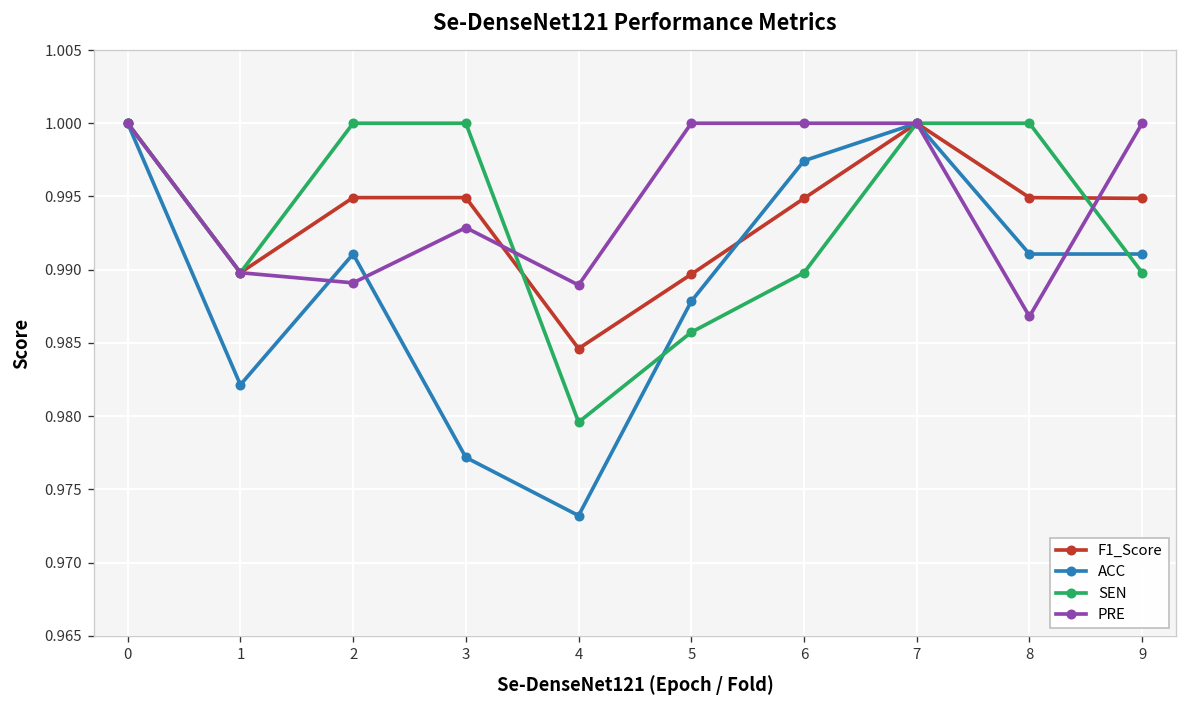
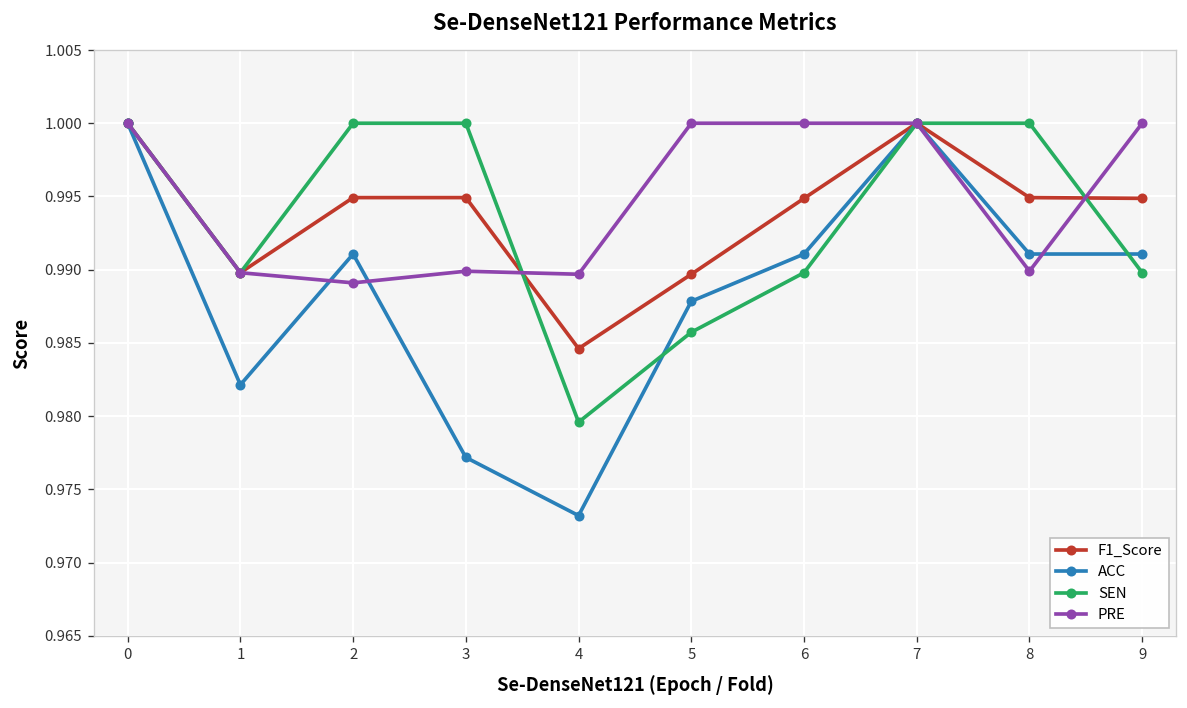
PRE, 3: 0.9929 -> 0.9899
PRE, 4: 0.9890 -> 0.9897
ACC, 6: 0.9974 -> 0.9911
PRE, 8: 0.9868 -> 0.9899
